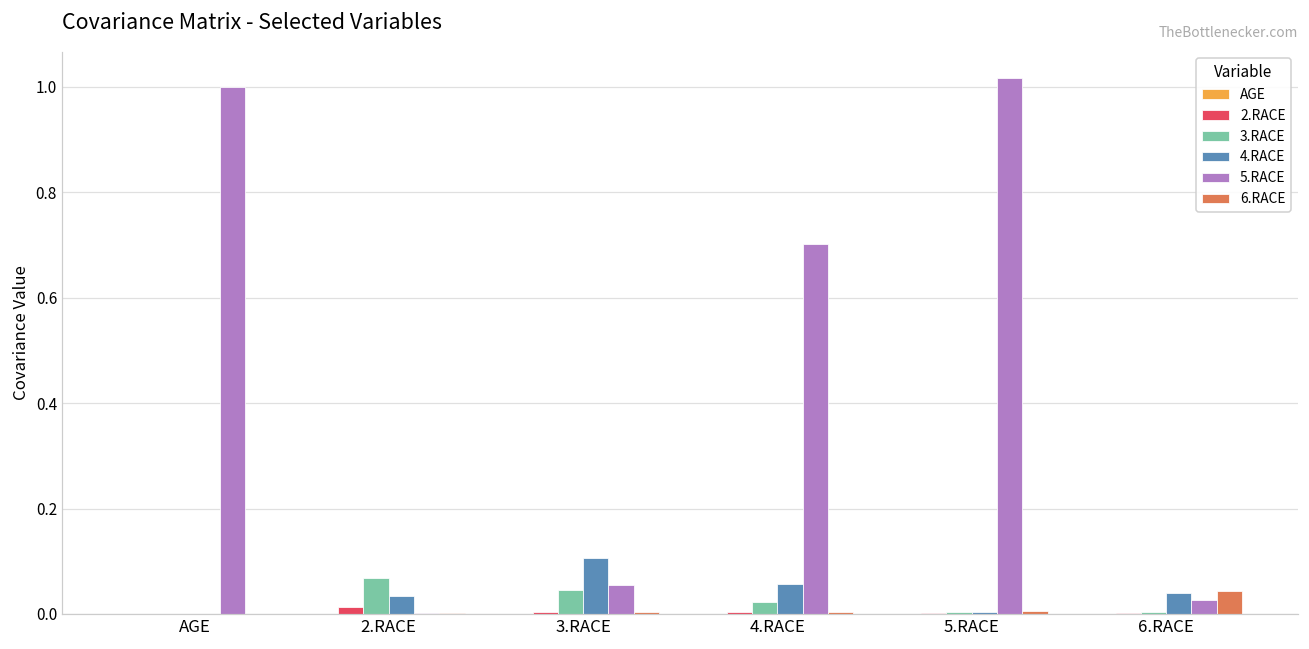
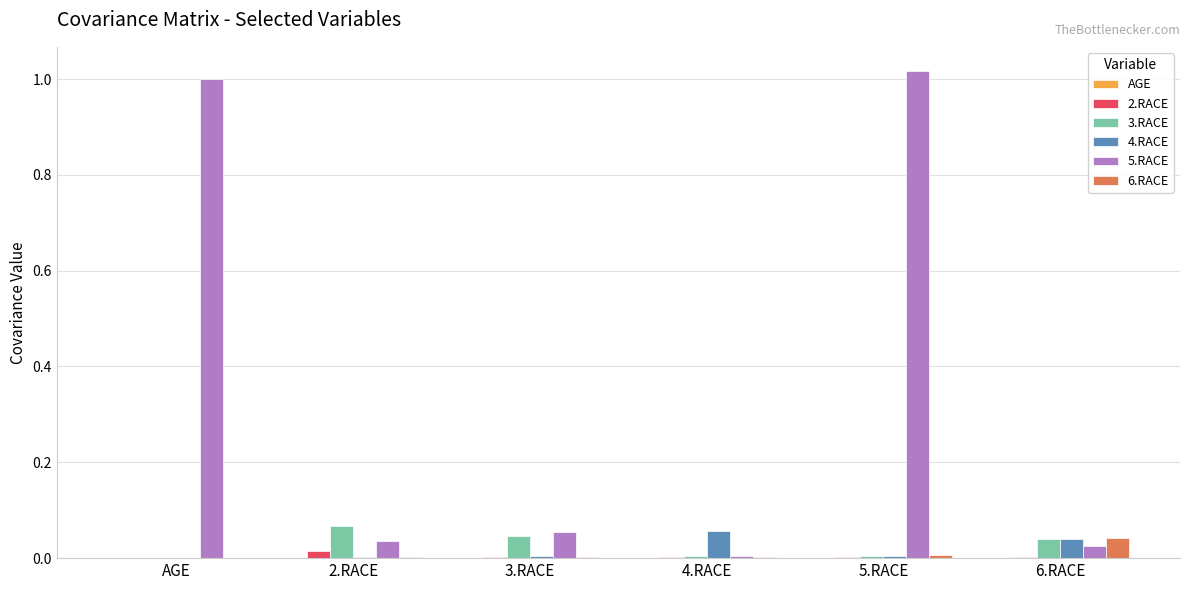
4.RACE, 2.RACE: 0.03 -> 0.00
5.RACE, 2.RACE: 0.00 -> 0.04
4.RACE, 3.RACE: 0.11 -> 0.00
3.RACE, 4.RACE: 0.02 -> 0.00
5.RACE, 4.RACE: 0.70 -> 0.00
3.RACE, 6.RACE: 0.00 -> 0.04
